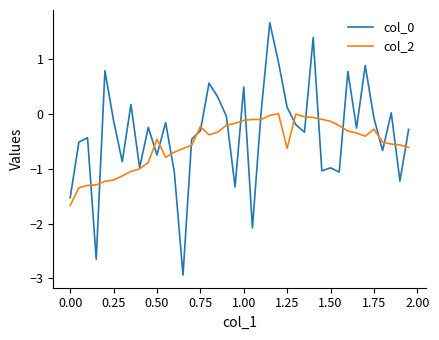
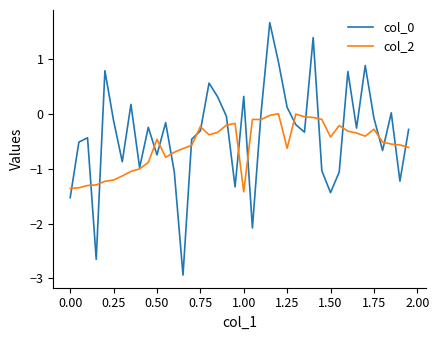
col_2, 0.00: -1.7 -> -1.4
col_0, 1.00: 0.5 -> 0.3
col_2, 1.00: -0.1 -> -1.4
col_0, 1.50: -1.0 -> -1.4
col_2, 1.50: -0.1 -> -0.4
